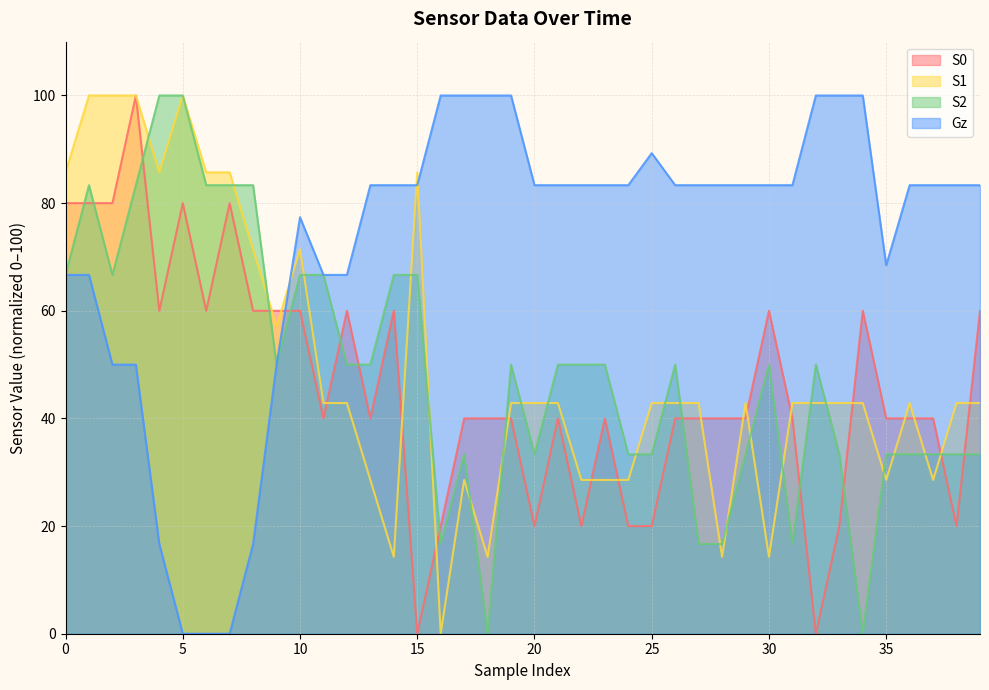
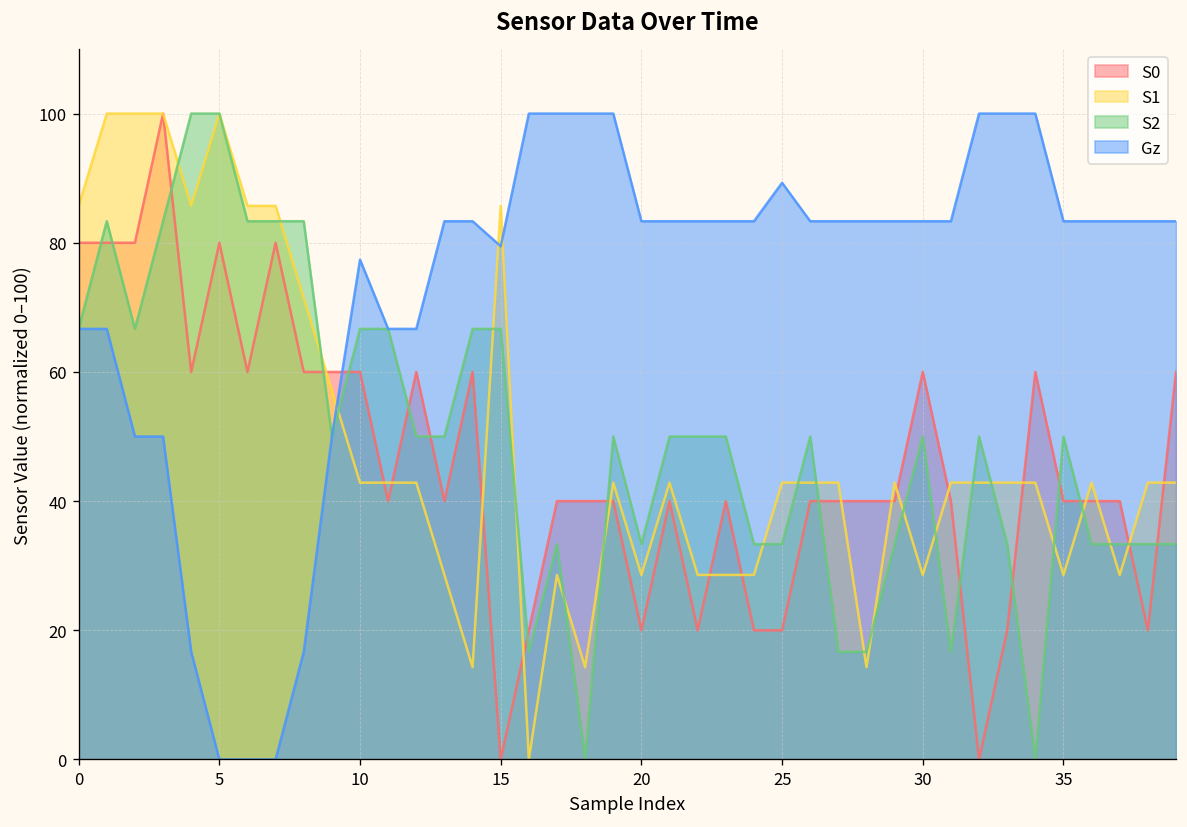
S1, 10: 71 -> 43
Gz, 15: 83 -> 79
S1, 20: 43 -> 29
S1, 30: 14 -> 29
S2, 35: 33 -> 50
Gz, 35: 68 -> 83
